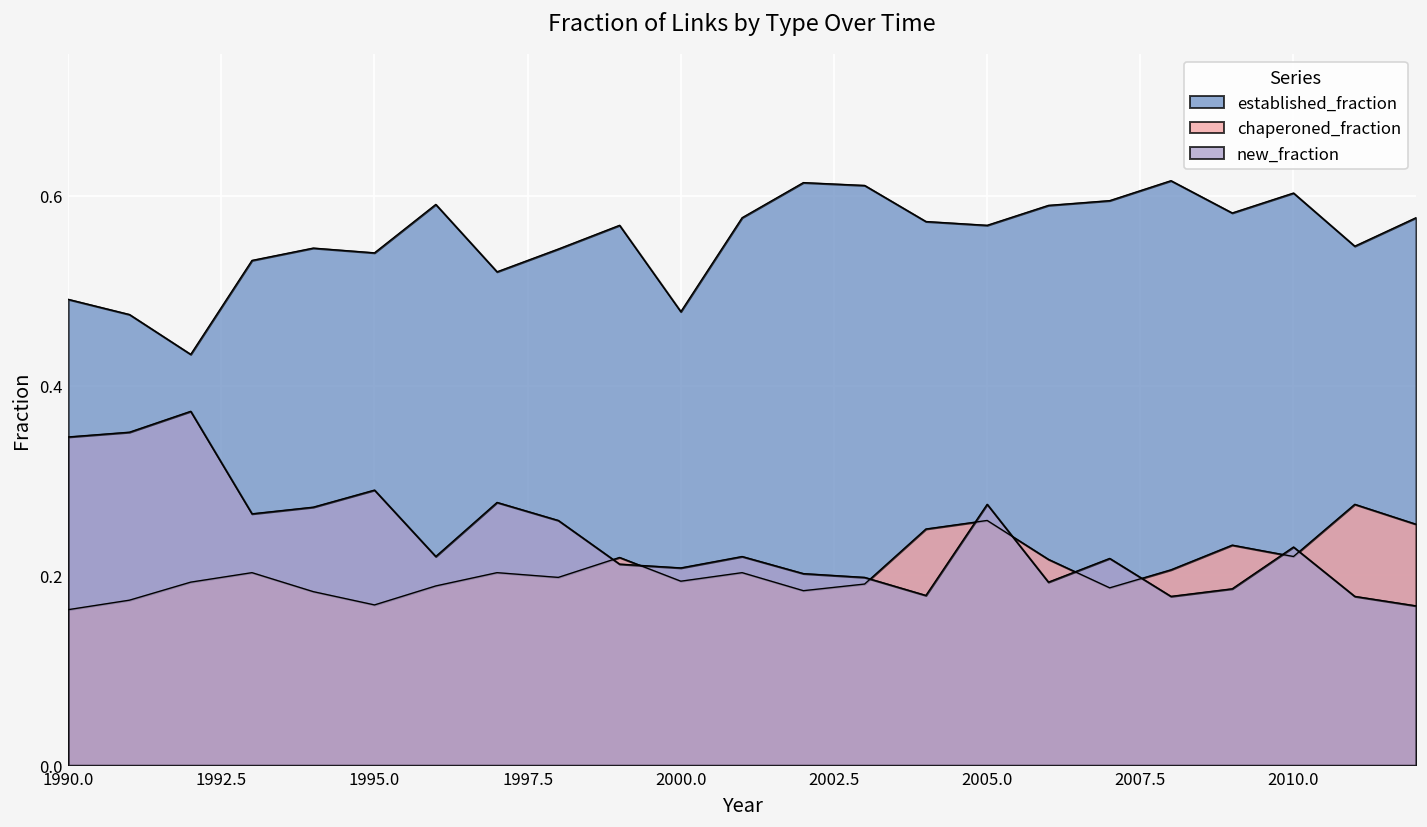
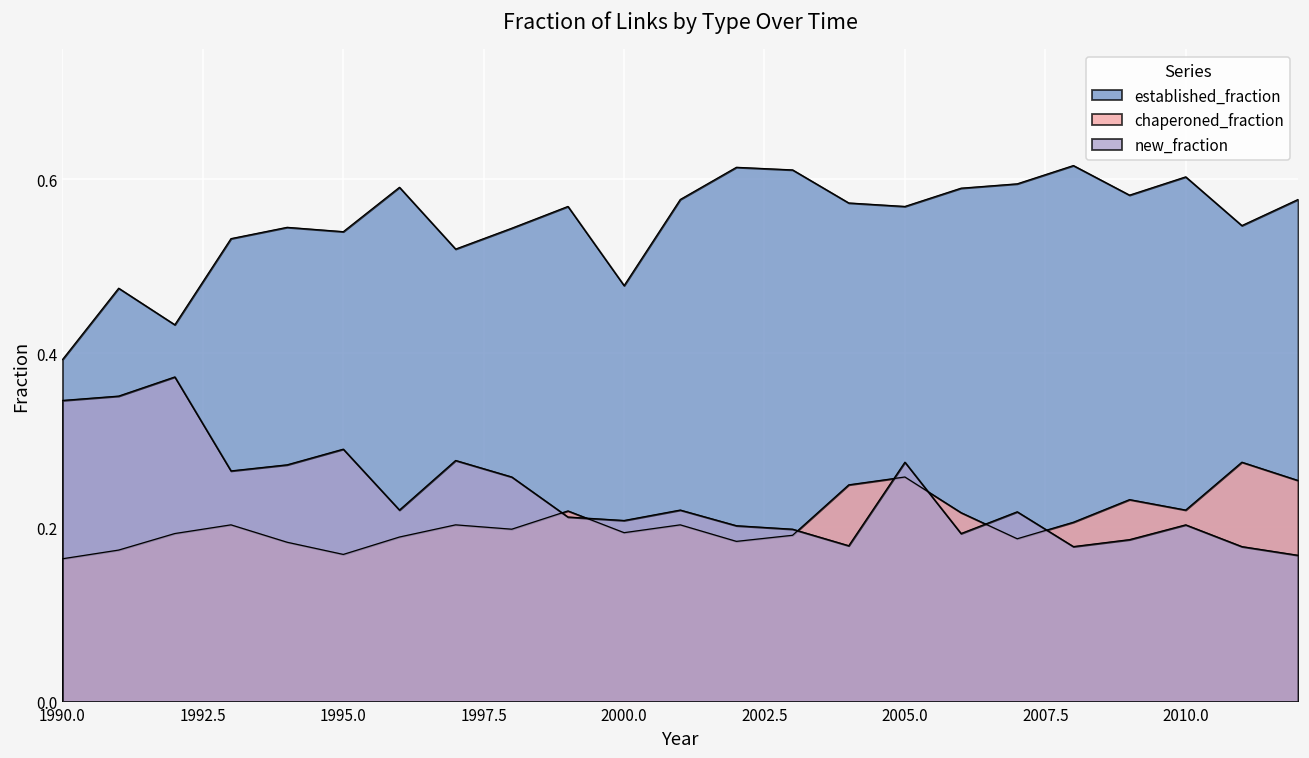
established_fraction, 1990.0: 0.49 -> 0.39
new_fraction, 2010.0: 0.23 -> 0.20
